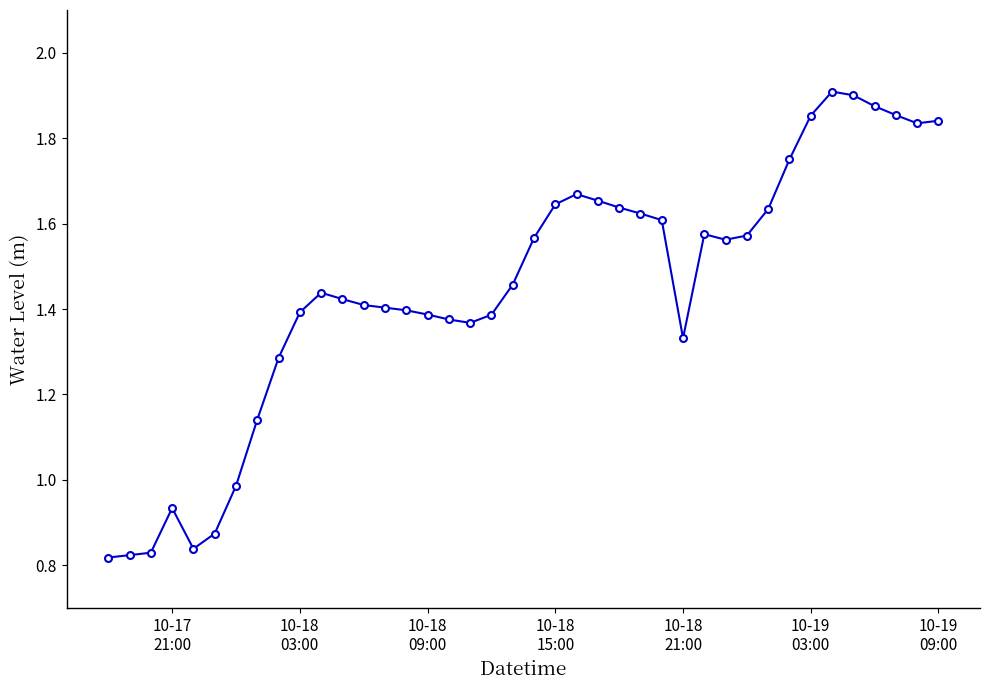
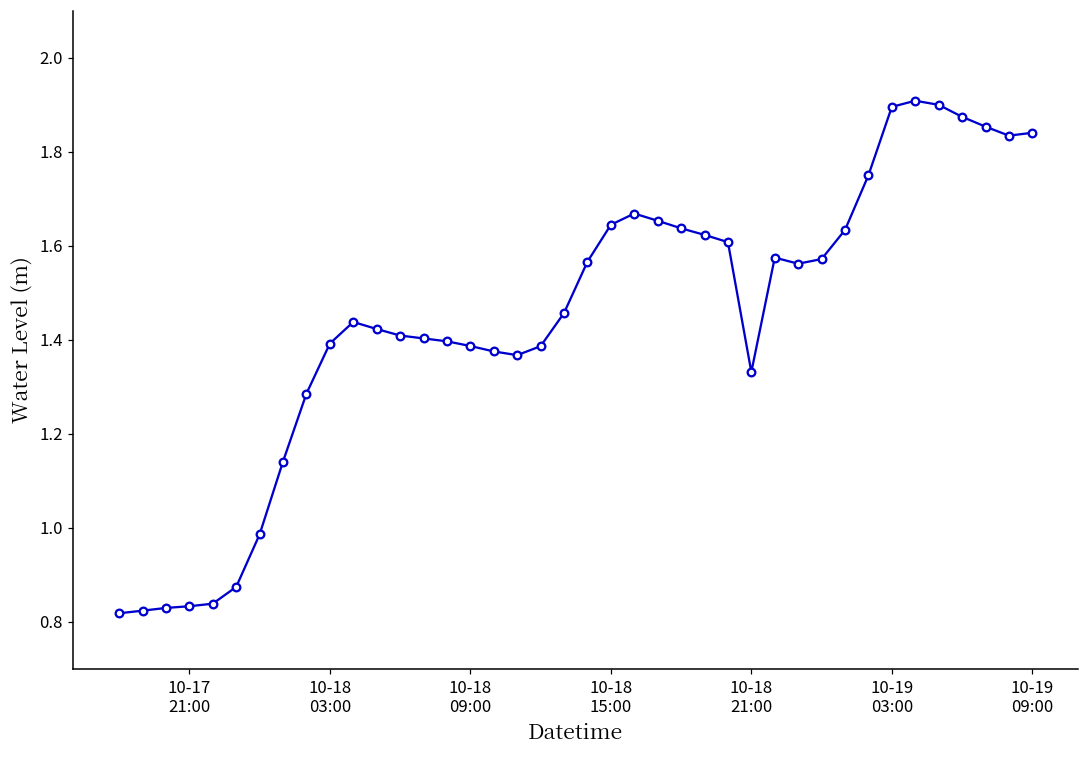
10-17 21:00: 0.93 -> 0.83
10-19 03:00: 1.85 -> 1.90
